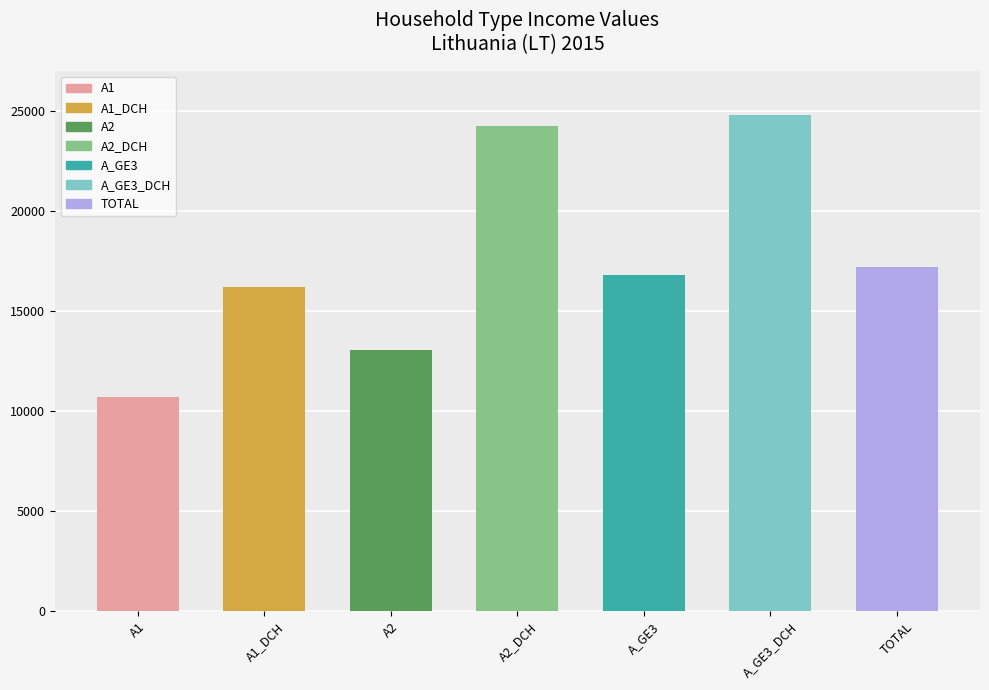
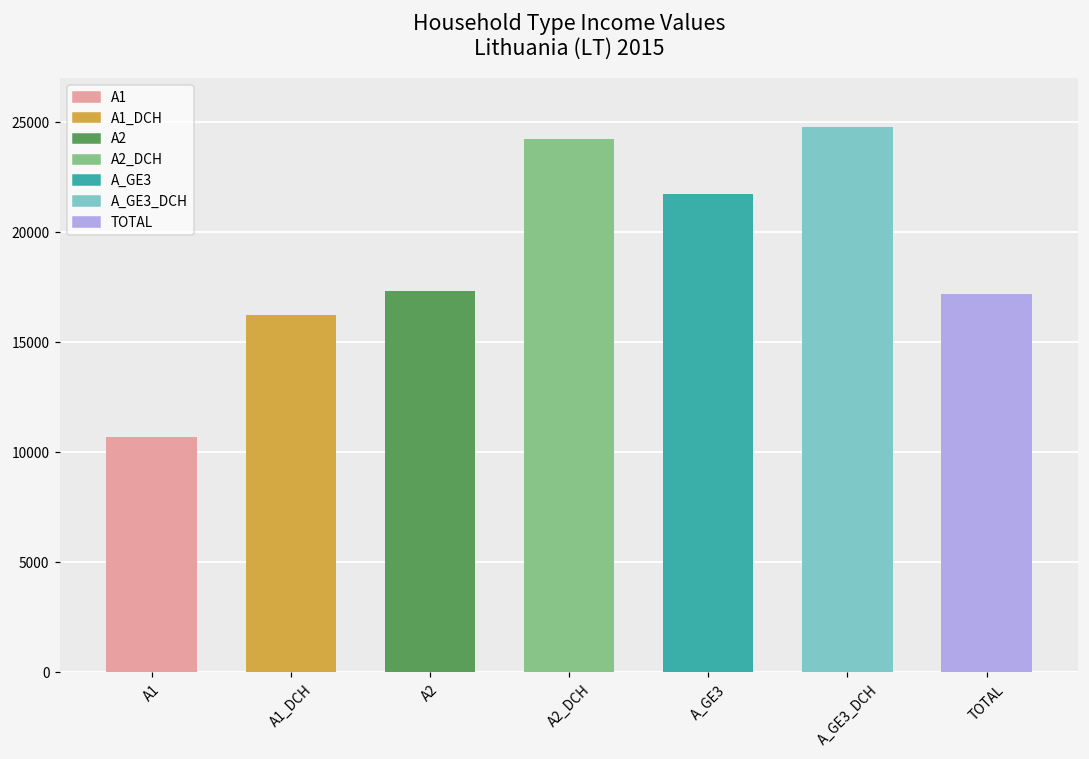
A2: 13100 -> 17300
A_GE3: 16800 -> 21700
